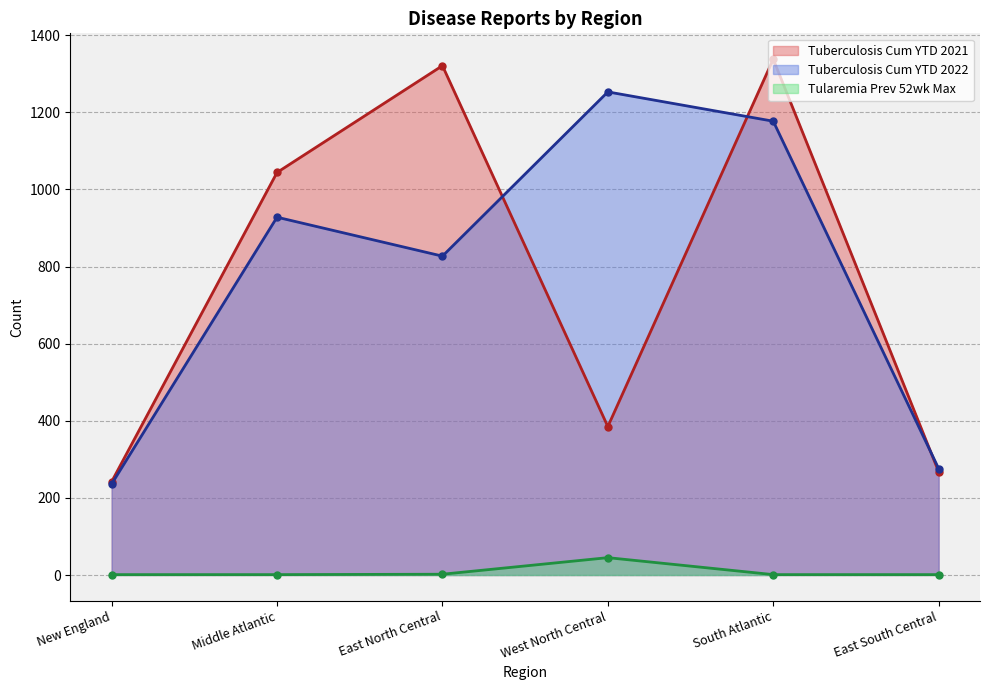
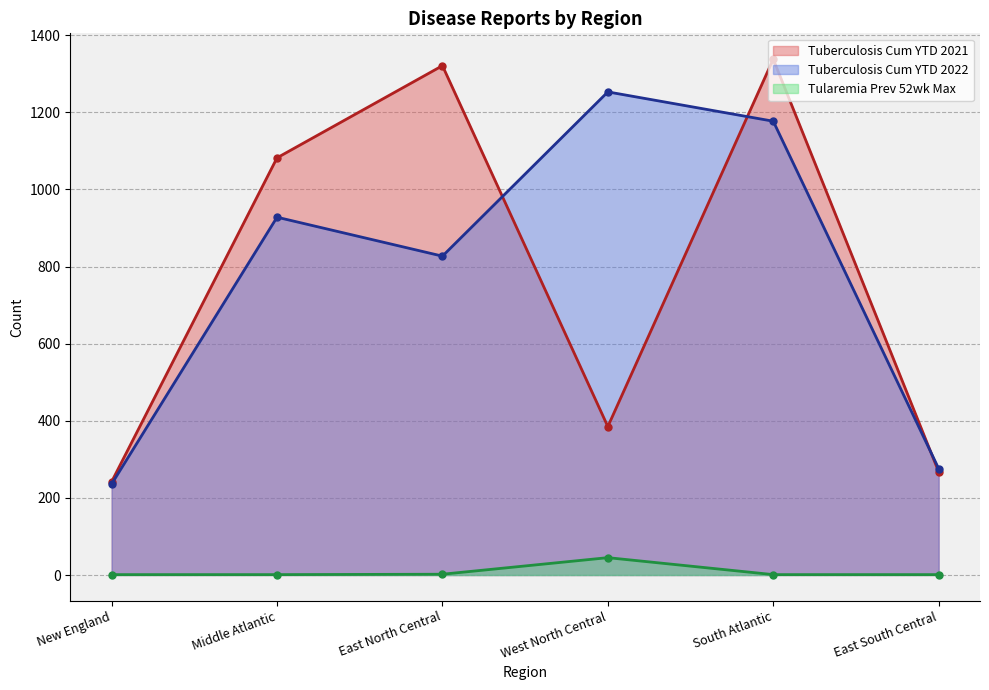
Tuberculosis Cum YTD 2021, Middle Atlantic: 1040 -> 1080
